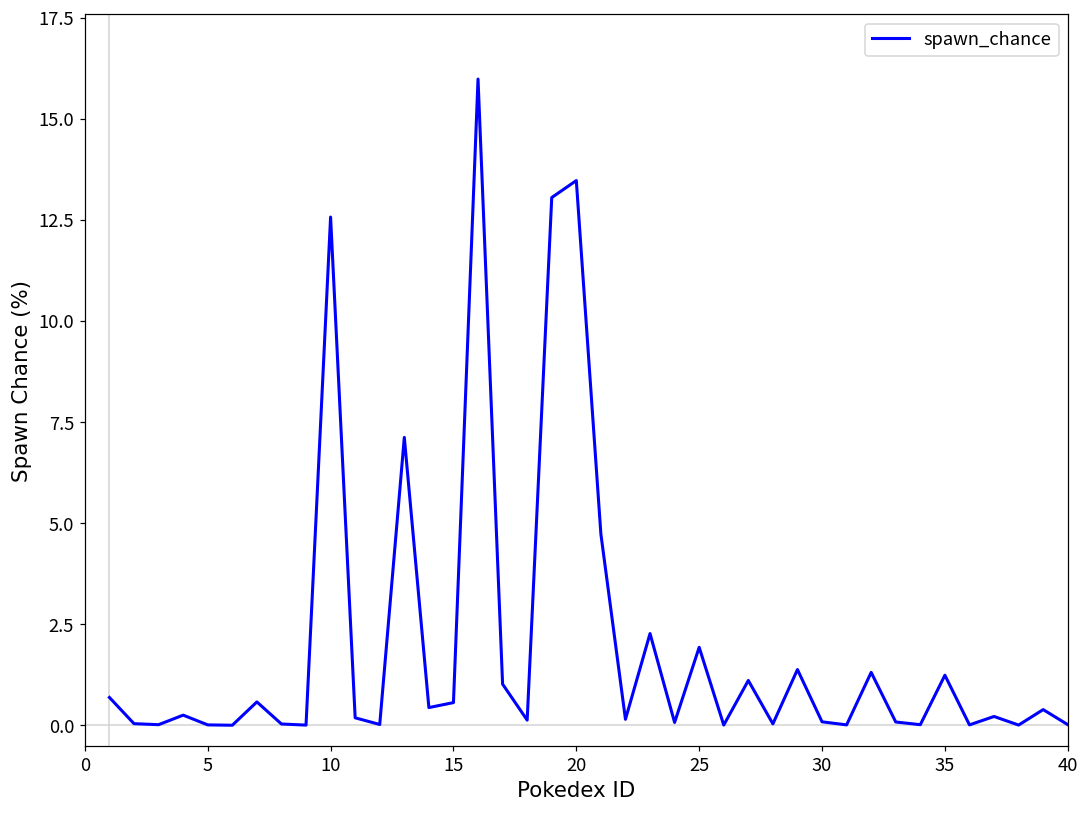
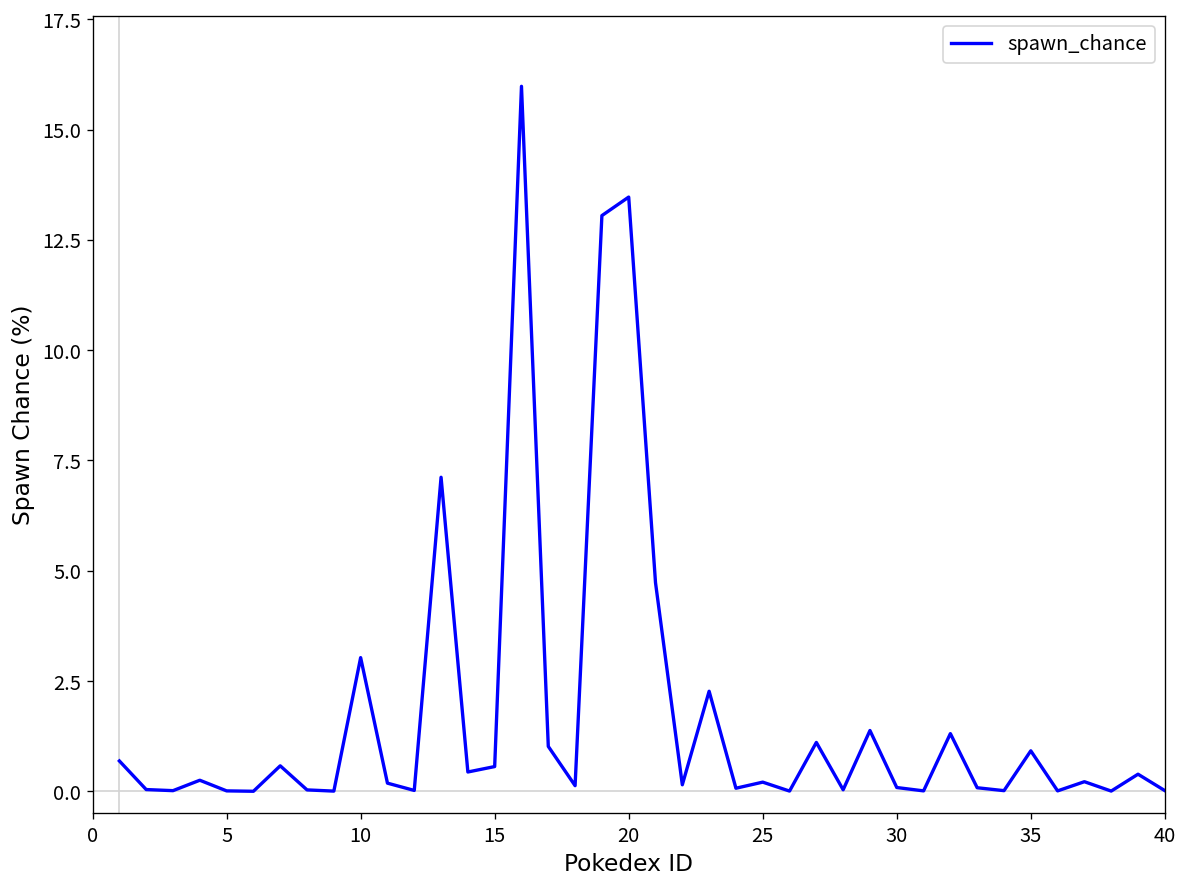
10: 12.6 -> 3.0
25: 1.9 -> 0.2
35: 1.2 -> 0.9
